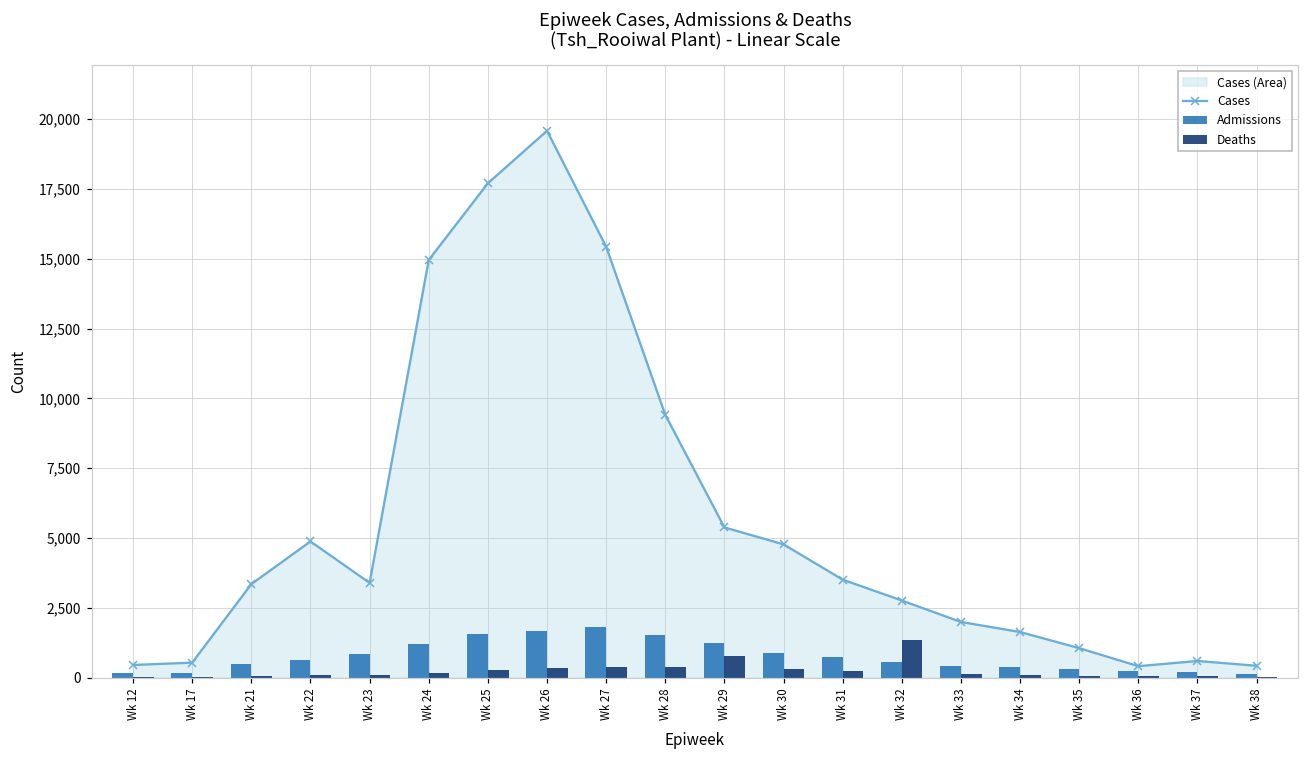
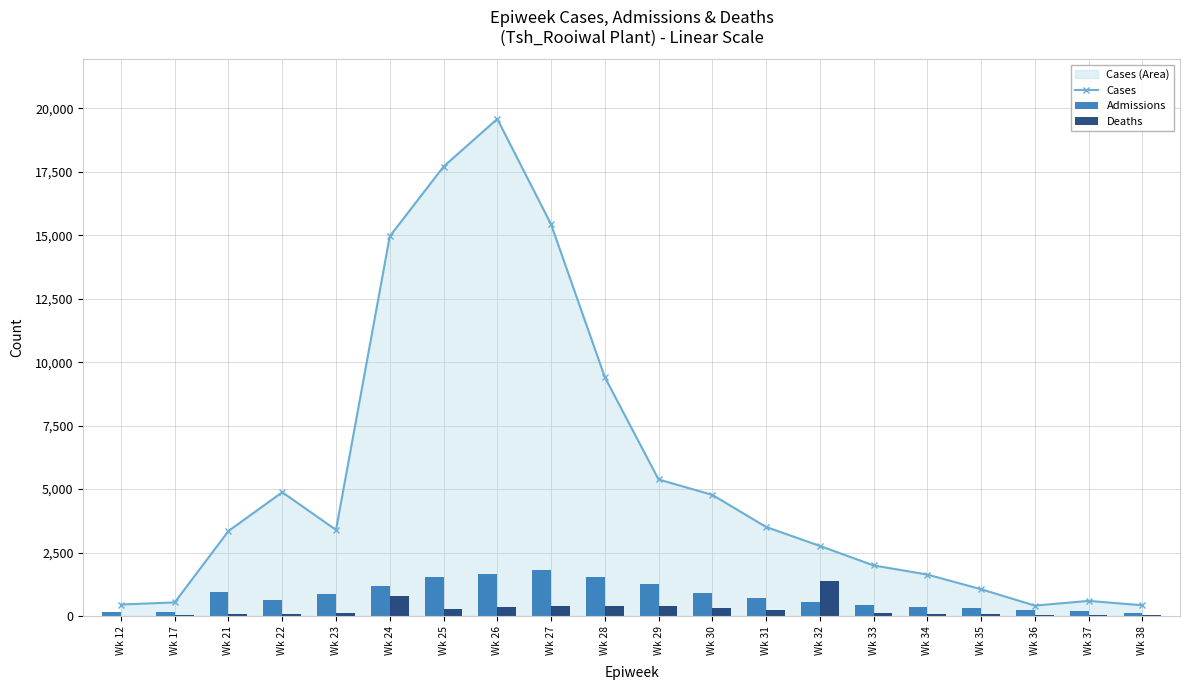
Admissions, Wk 21: 500 -> 1,000
Deaths, Wk 24: 200 -> 800
Deaths, Wk 29: 800 -> 400
